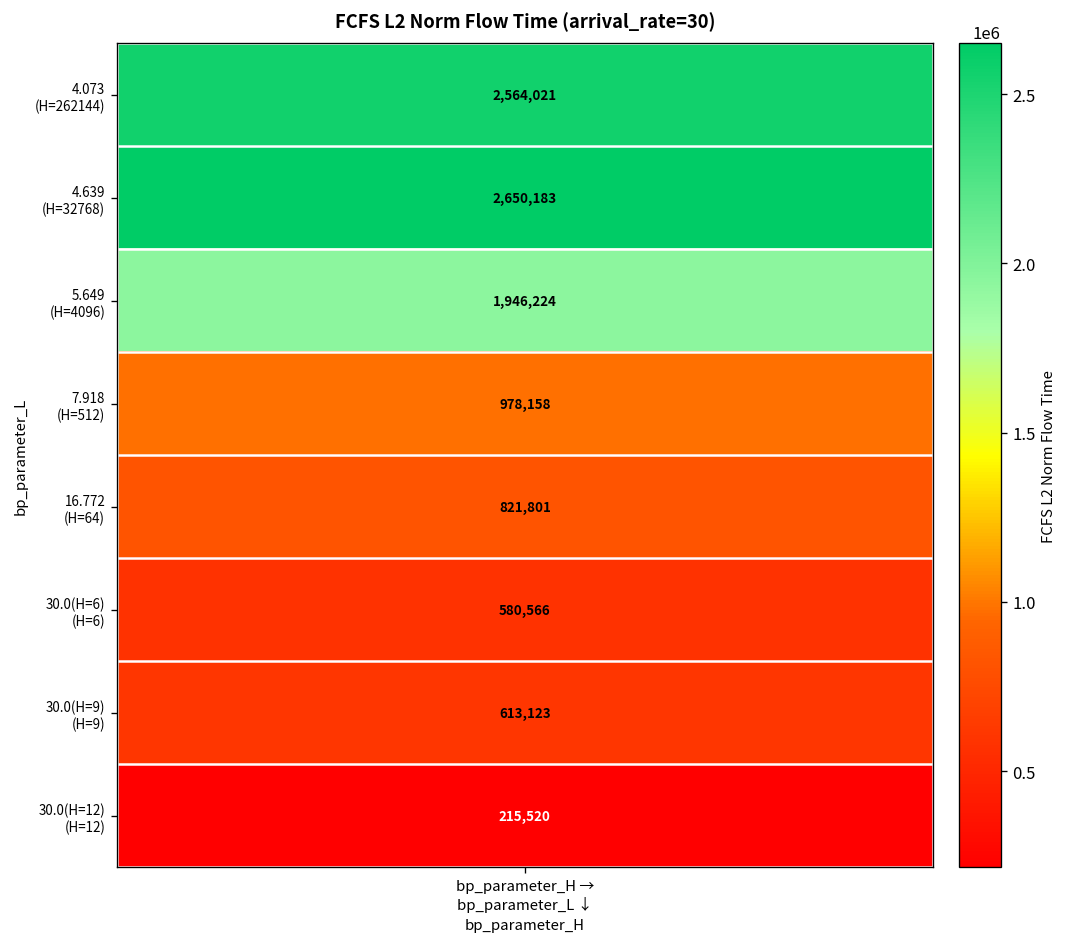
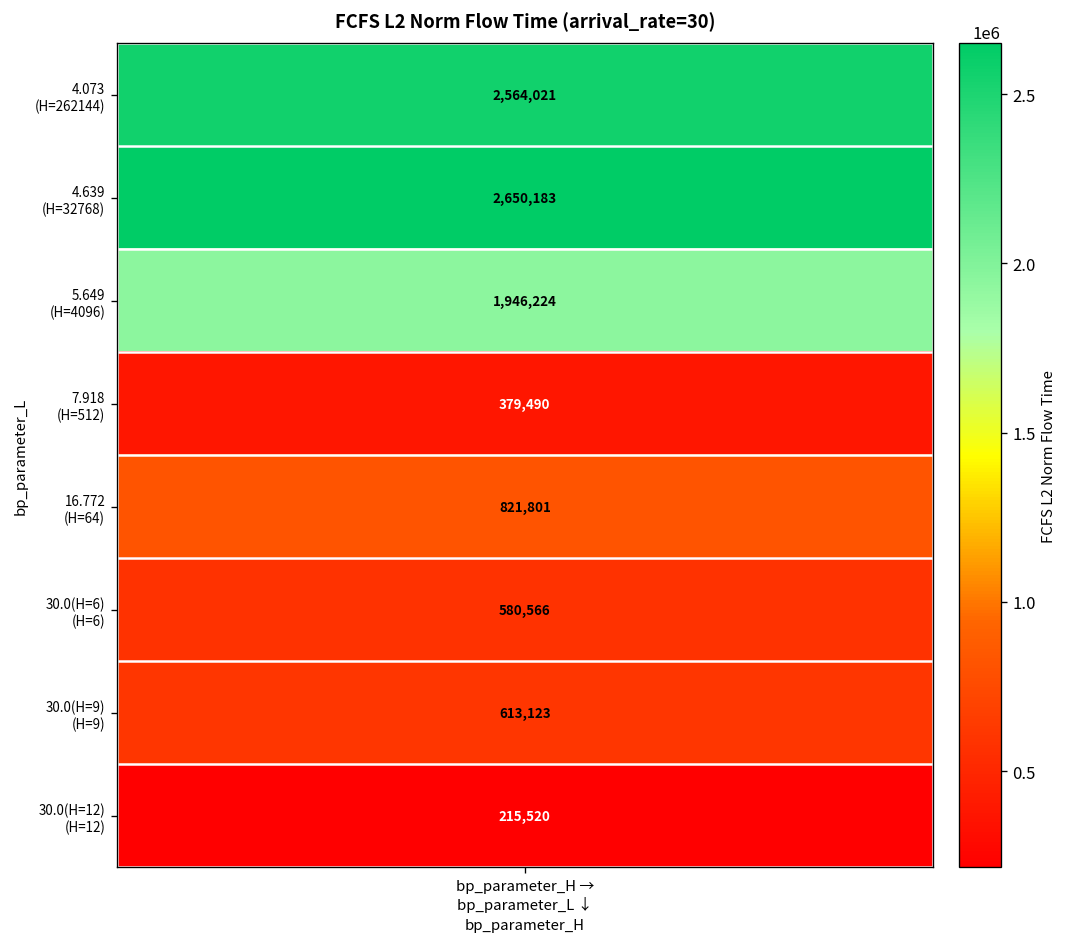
7.918 (H=512), bp_parameter_H → bp_parameter_L ↓: 978,158 -> 379,490
